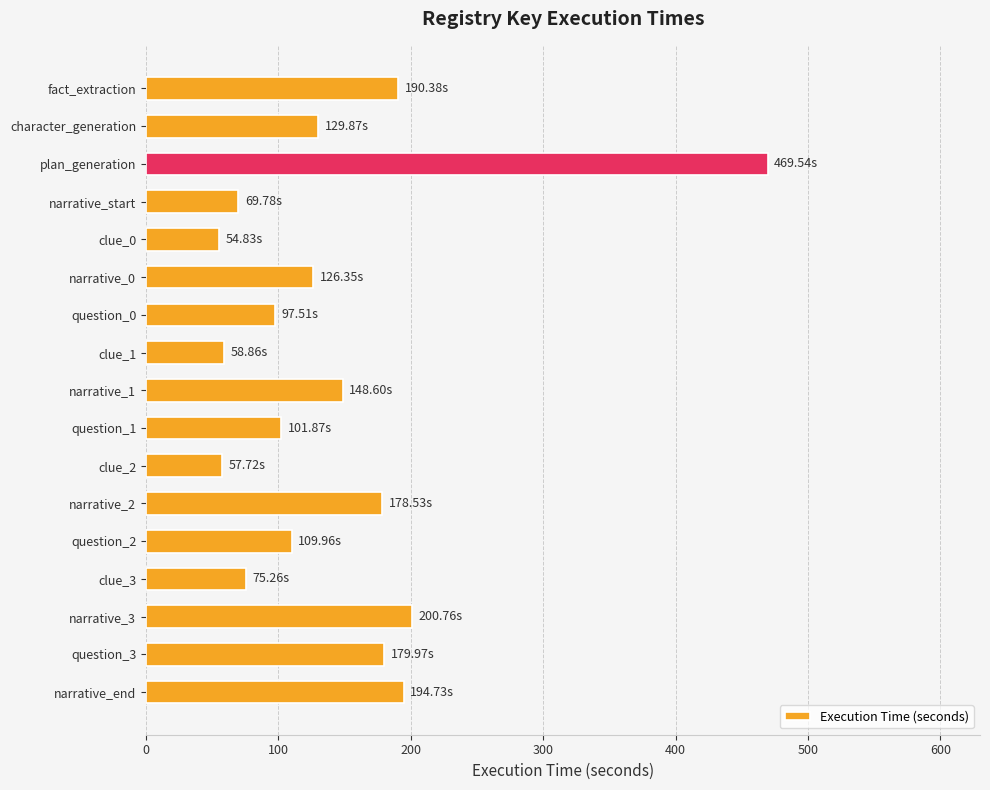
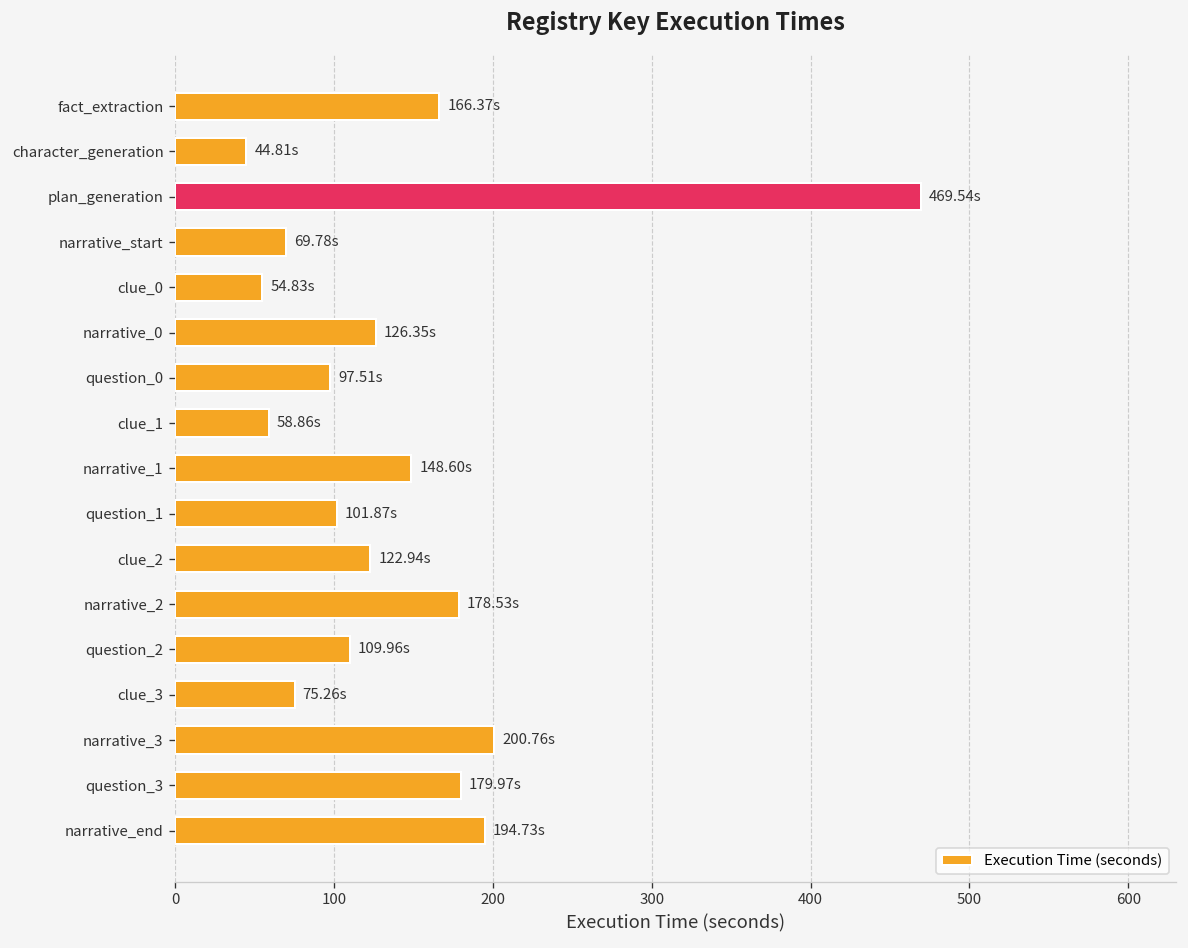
fact_extraction: 190.38s -> 166.37s
character_generation: 129.87s -> 44.81s
clue_2: 57.72s -> 122.94s
